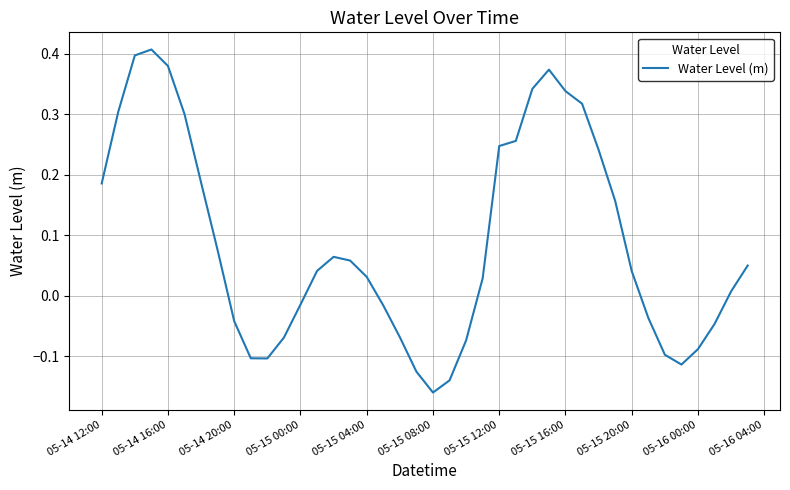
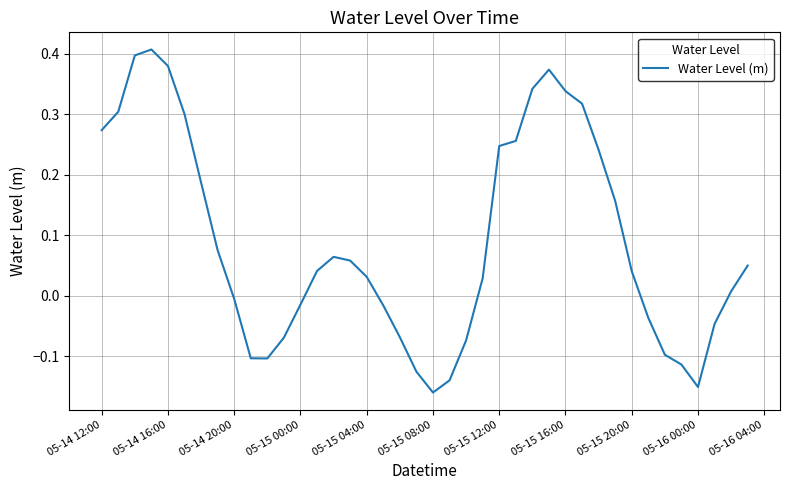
05-14 12:00: 0.19 -> 0.27
05-14 20:00: -0.04 -> -0.01
05-16 00:00: -0.09 -> -0.15
